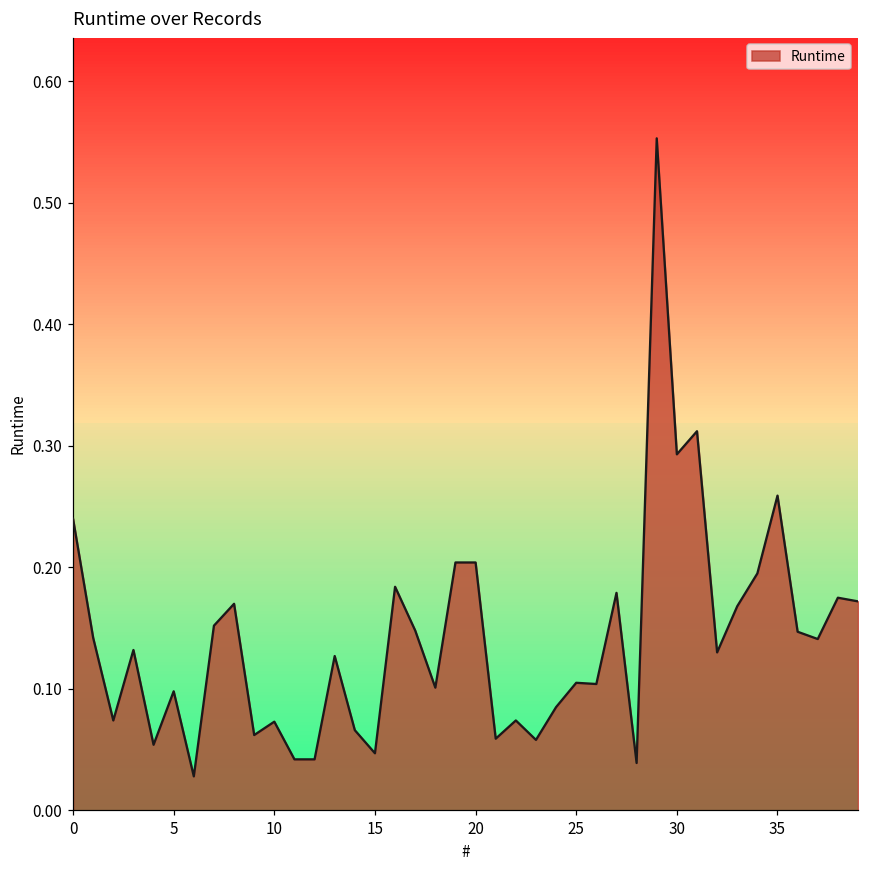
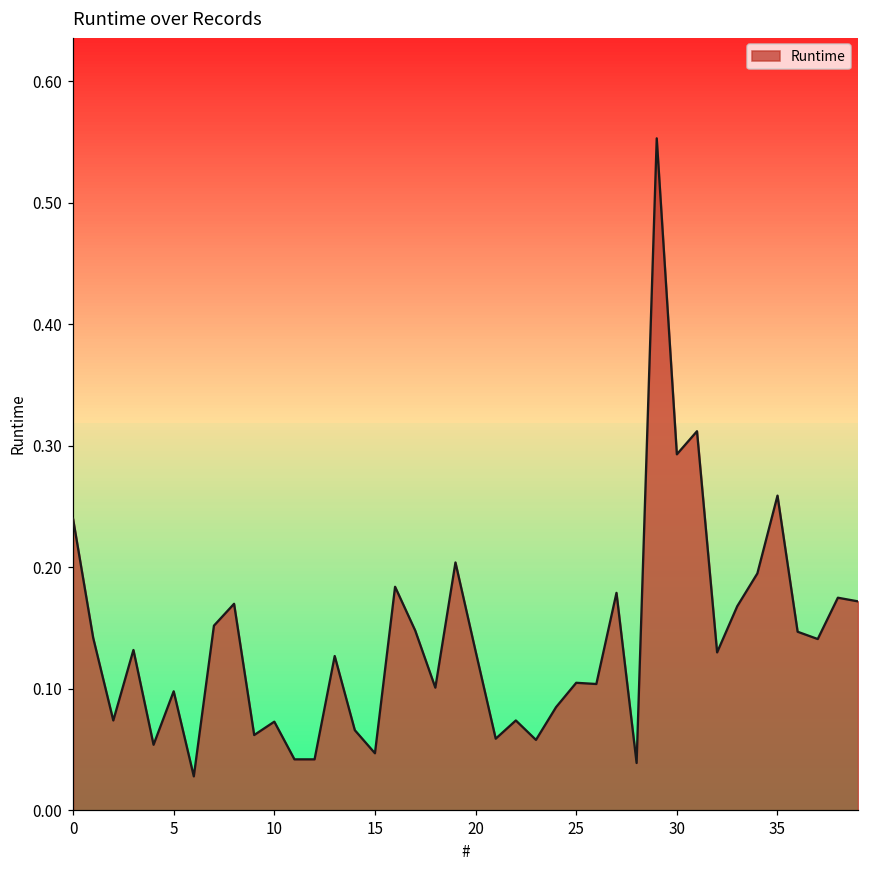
20: 0.204 -> 0.131
